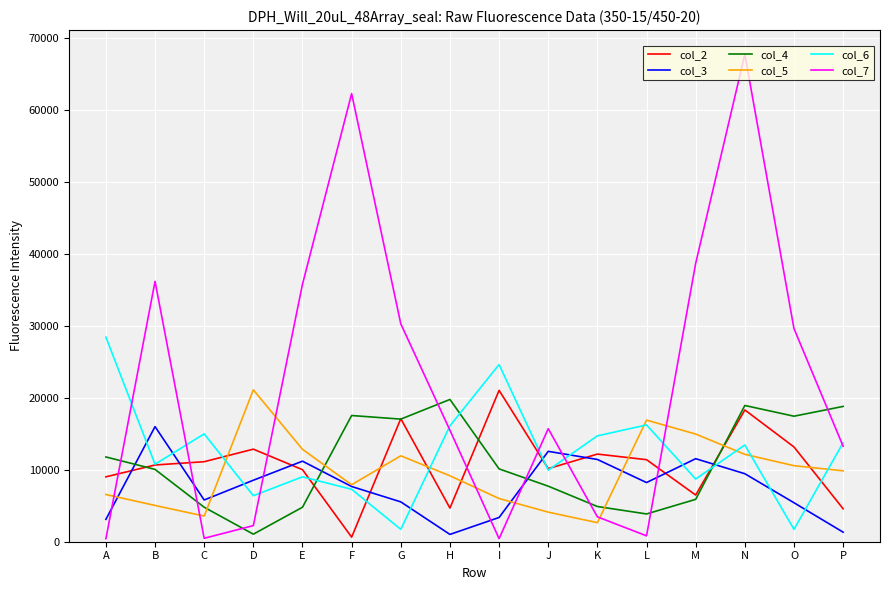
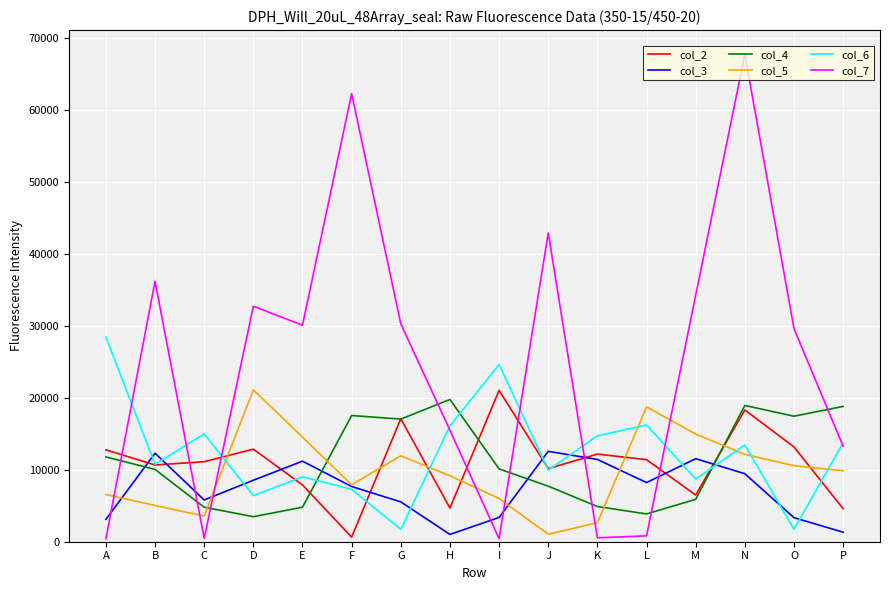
col_2, A: 9000 -> 13000
col_3, B: 16000 -> 12000
col_4, D: 1000 -> 3000
col_7, D: 2000 -> 33000
col_2, E: 10000 -> 8000
col_5, E: 13000 -> 15000
col_7, E: 36000 -> 30000
col_5, J: 4000 -> 1000
col_7, J: 16000 -> 43000
col_7, K: 3000 -> 1000
col_5, L: 17000 -> 19000
col_7, M: 39000 -> 34000
col_3, O: 5000 -> 3000
